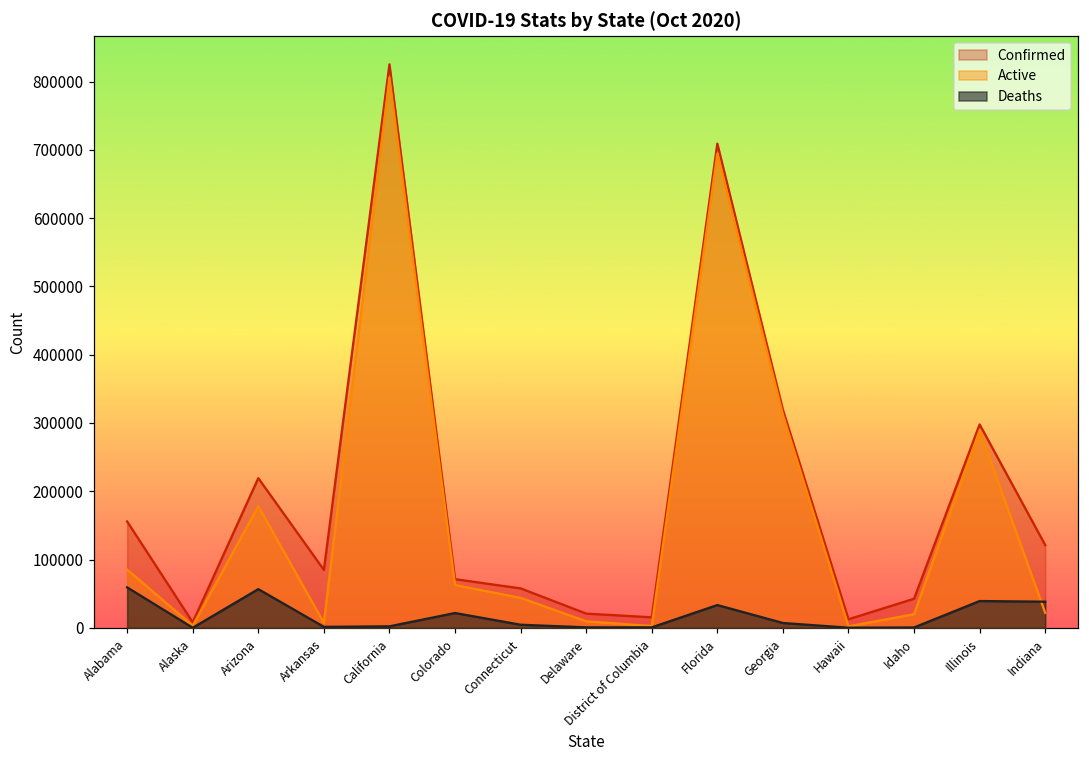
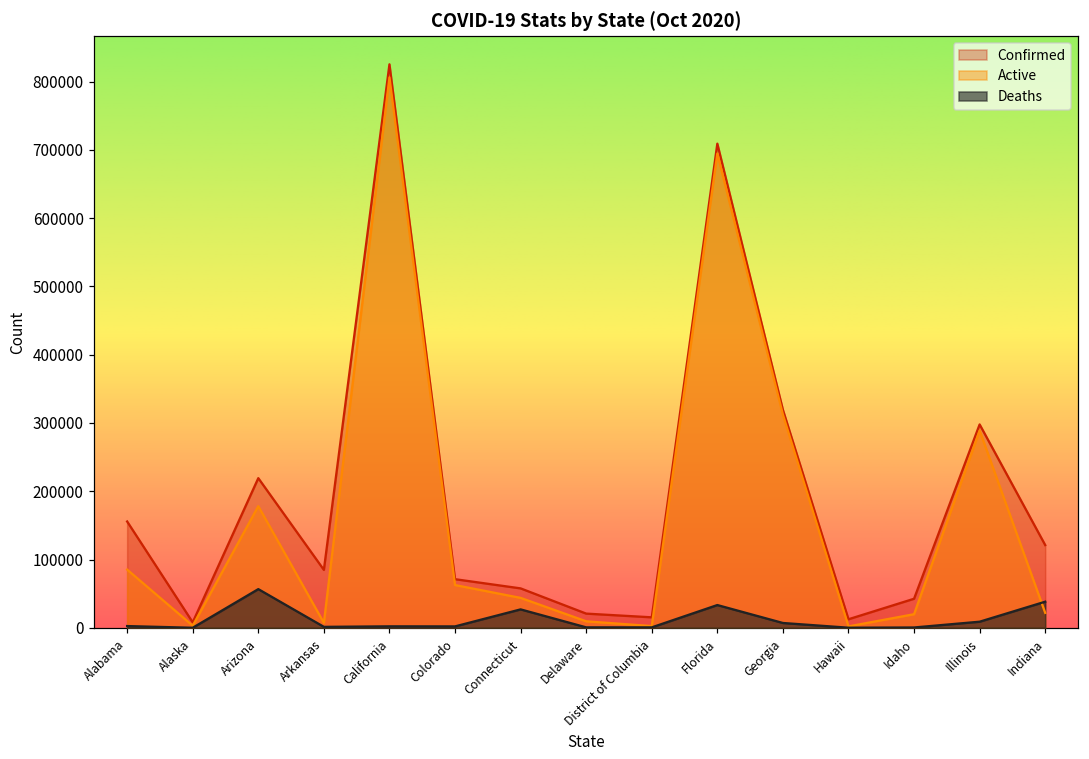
Deaths, Alabama: 60000 -> 0
Deaths, Colorado: 20000 -> 0
Deaths, Connecticut: 0 -> 30000
Deaths, Illinois: 40000 -> 10000
